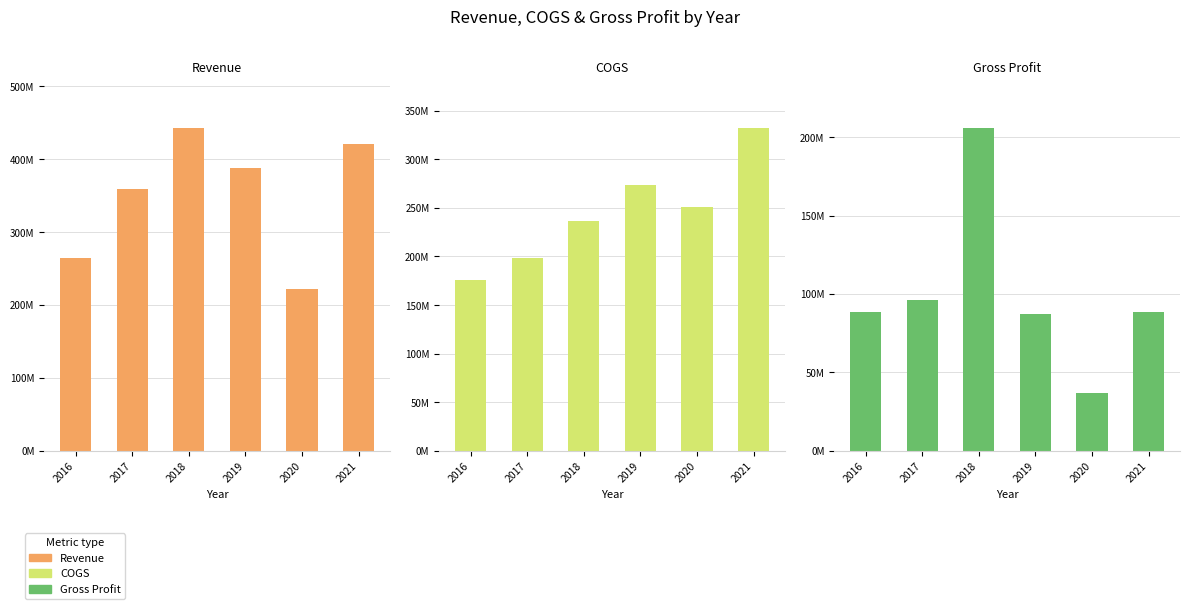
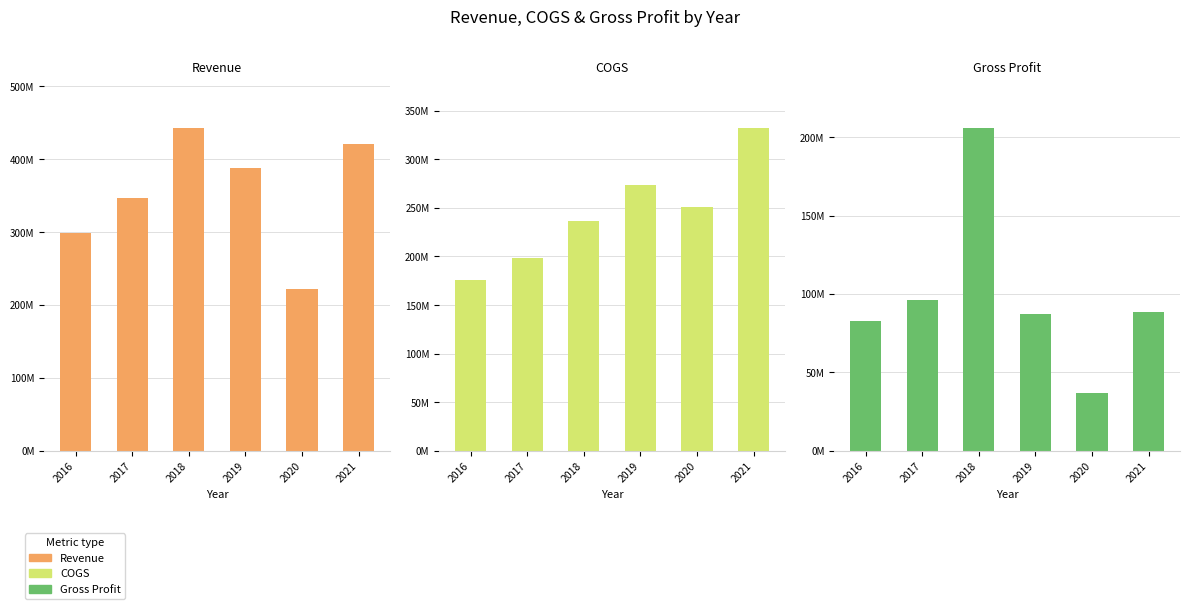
Revenue, 2016: 260000000 -> 300000000
Revenue, 2017: 360000000 -> 350000000
Gross Profit, 2016: 88000000 -> 83000000
